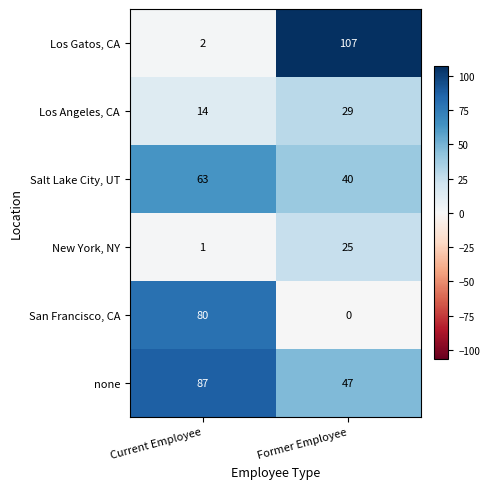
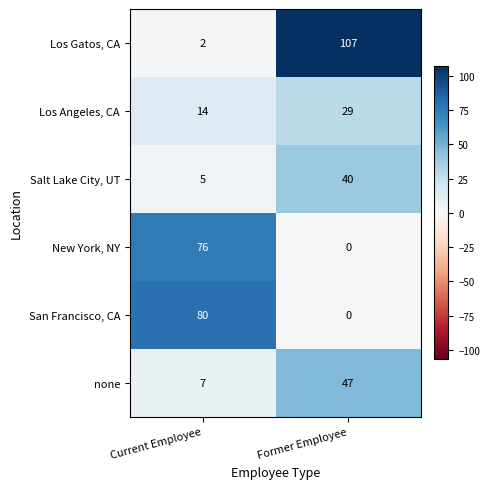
Salt Lake City, UT, Current Employee: 63 -> 5
New York, NY, Current Employee: 1 -> 76
New York, NY, Former Employee: 25 -> 0
none, Current Employee: 87 -> 7
